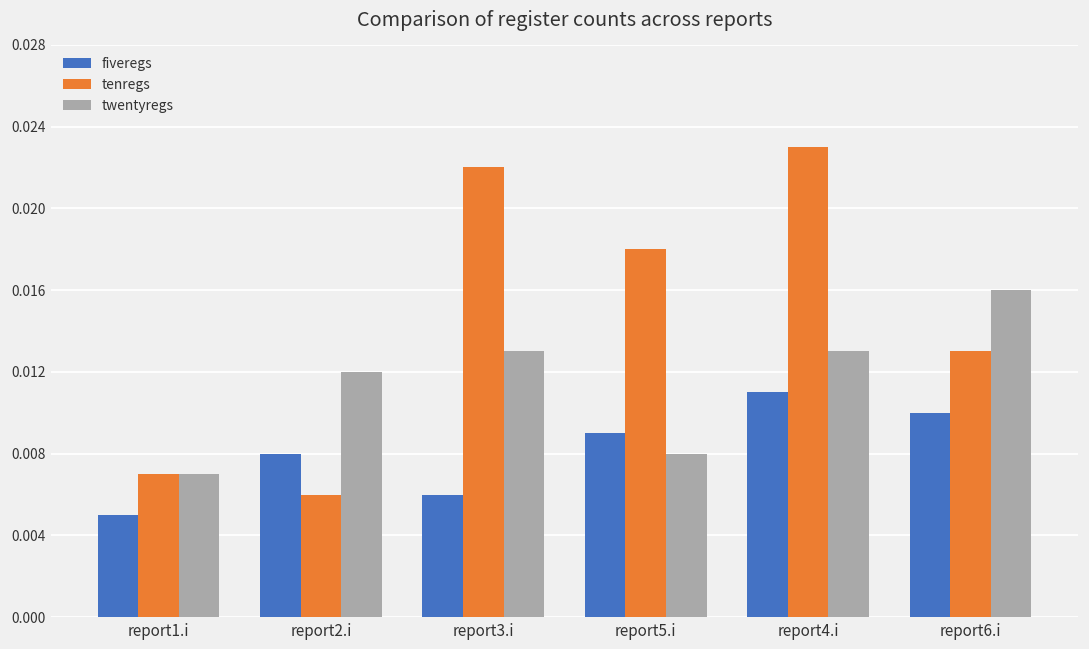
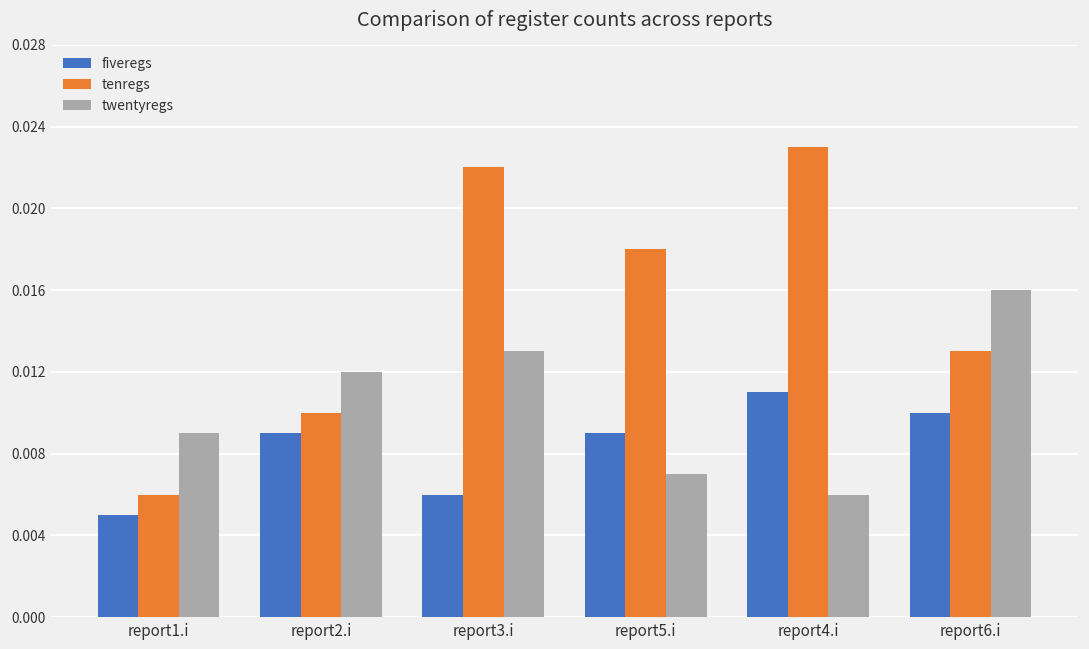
tenregs, report1.i: 0.007 -> 0.006
twentyregs, report1.i: 0.007 -> 0.009
fiveregs, report2.i: 0.008 -> 0.009
tenregs, report2.i: 0.006 -> 0.010
twentyregs, report5.i: 0.008 -> 0.007
twentyregs, report4.i: 0.013 -> 0.006
